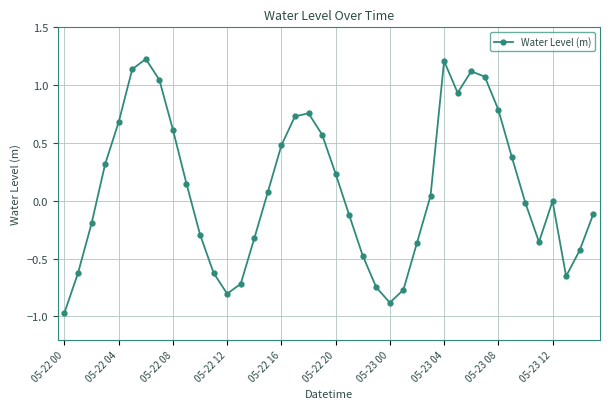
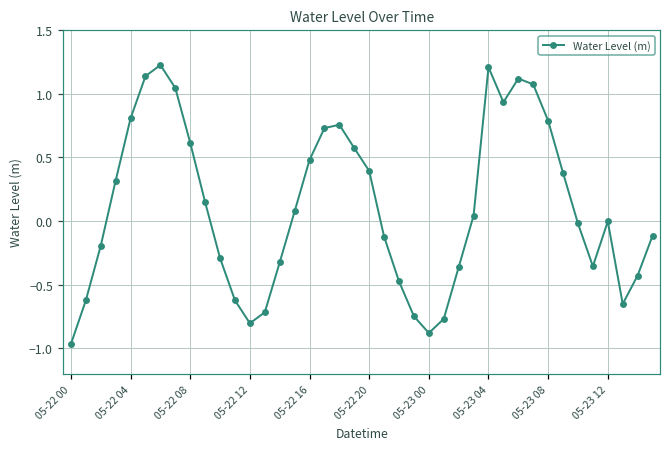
05-22 04: 0.68 -> 0.81
05-22 20: 0.23 -> 0.39
